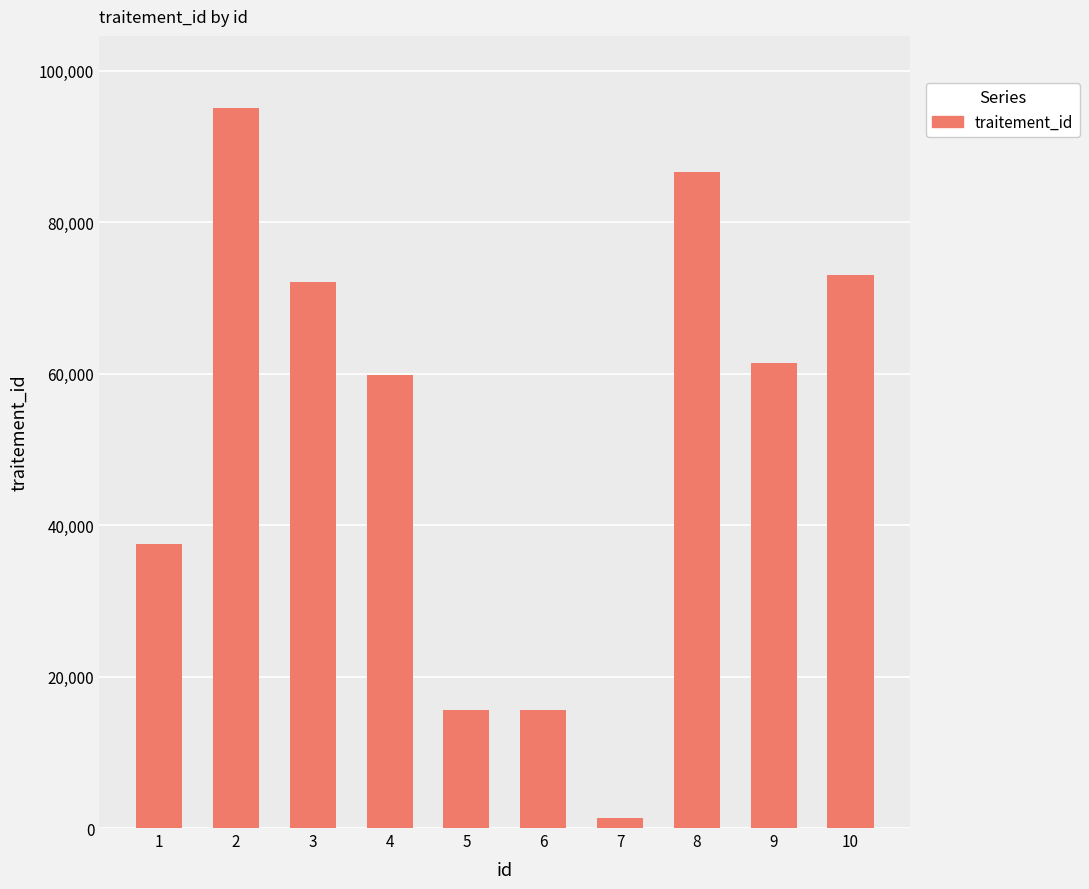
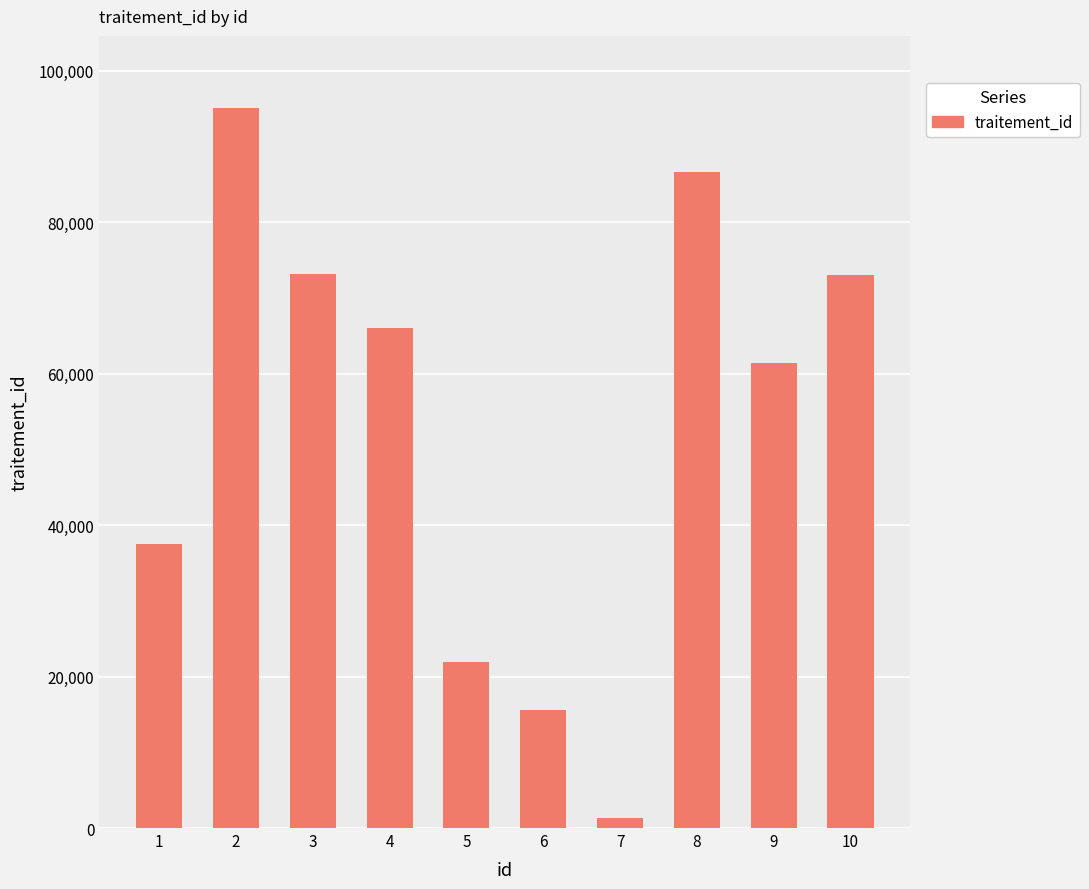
3: 72,000 -> 73,000
4: 60,000 -> 66,000
5: 16,000 -> 22,000
